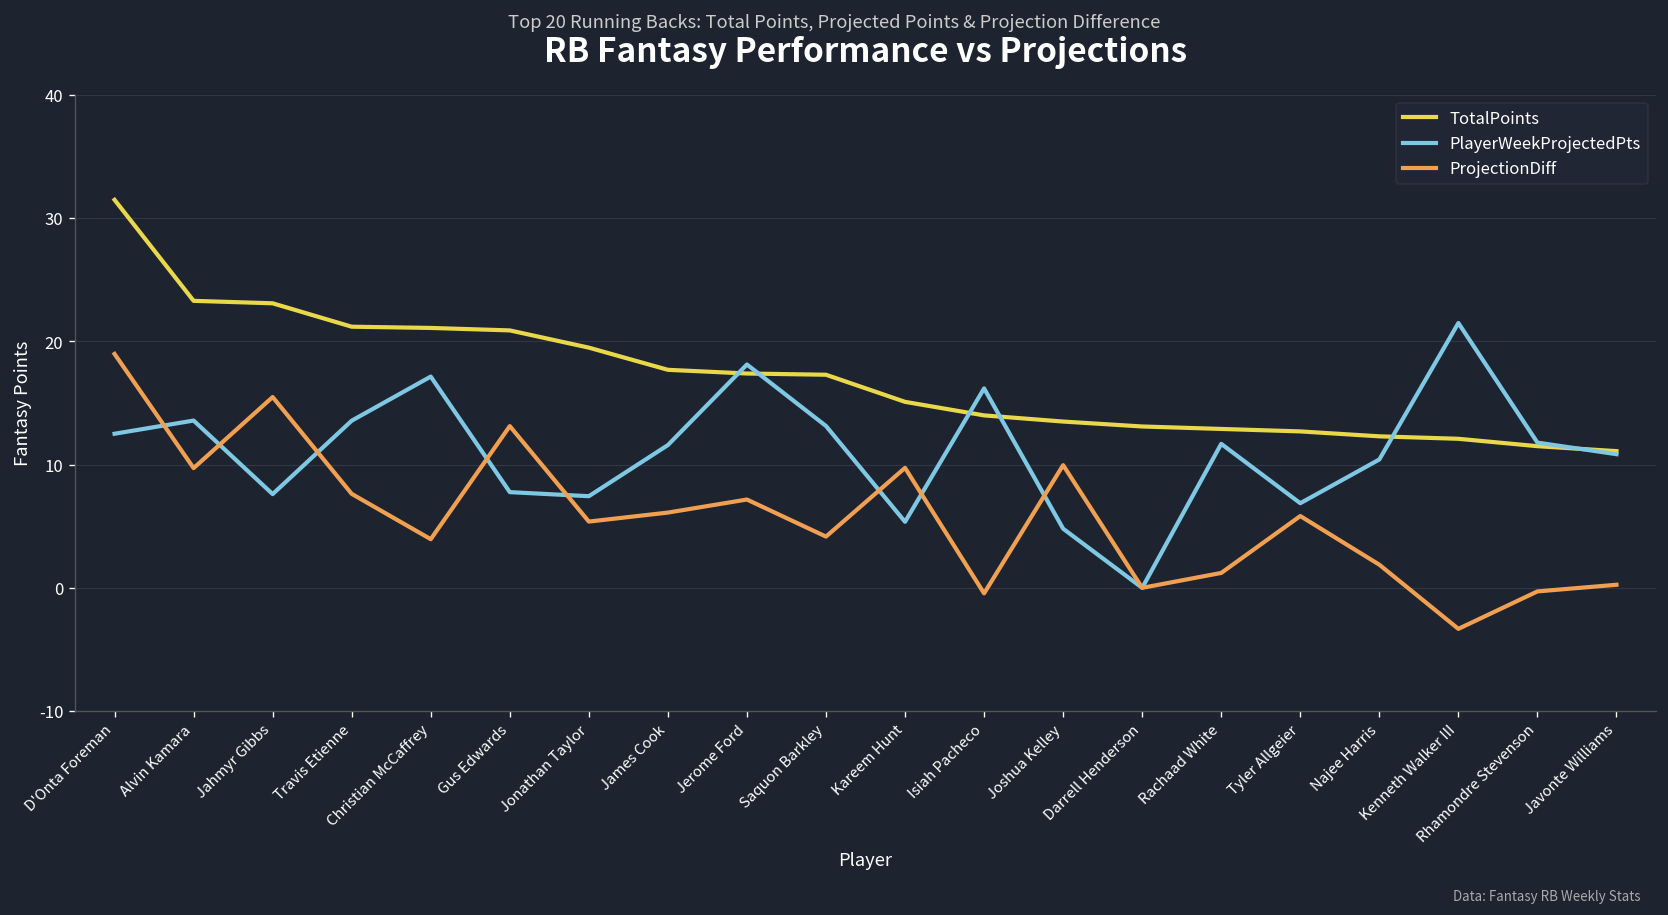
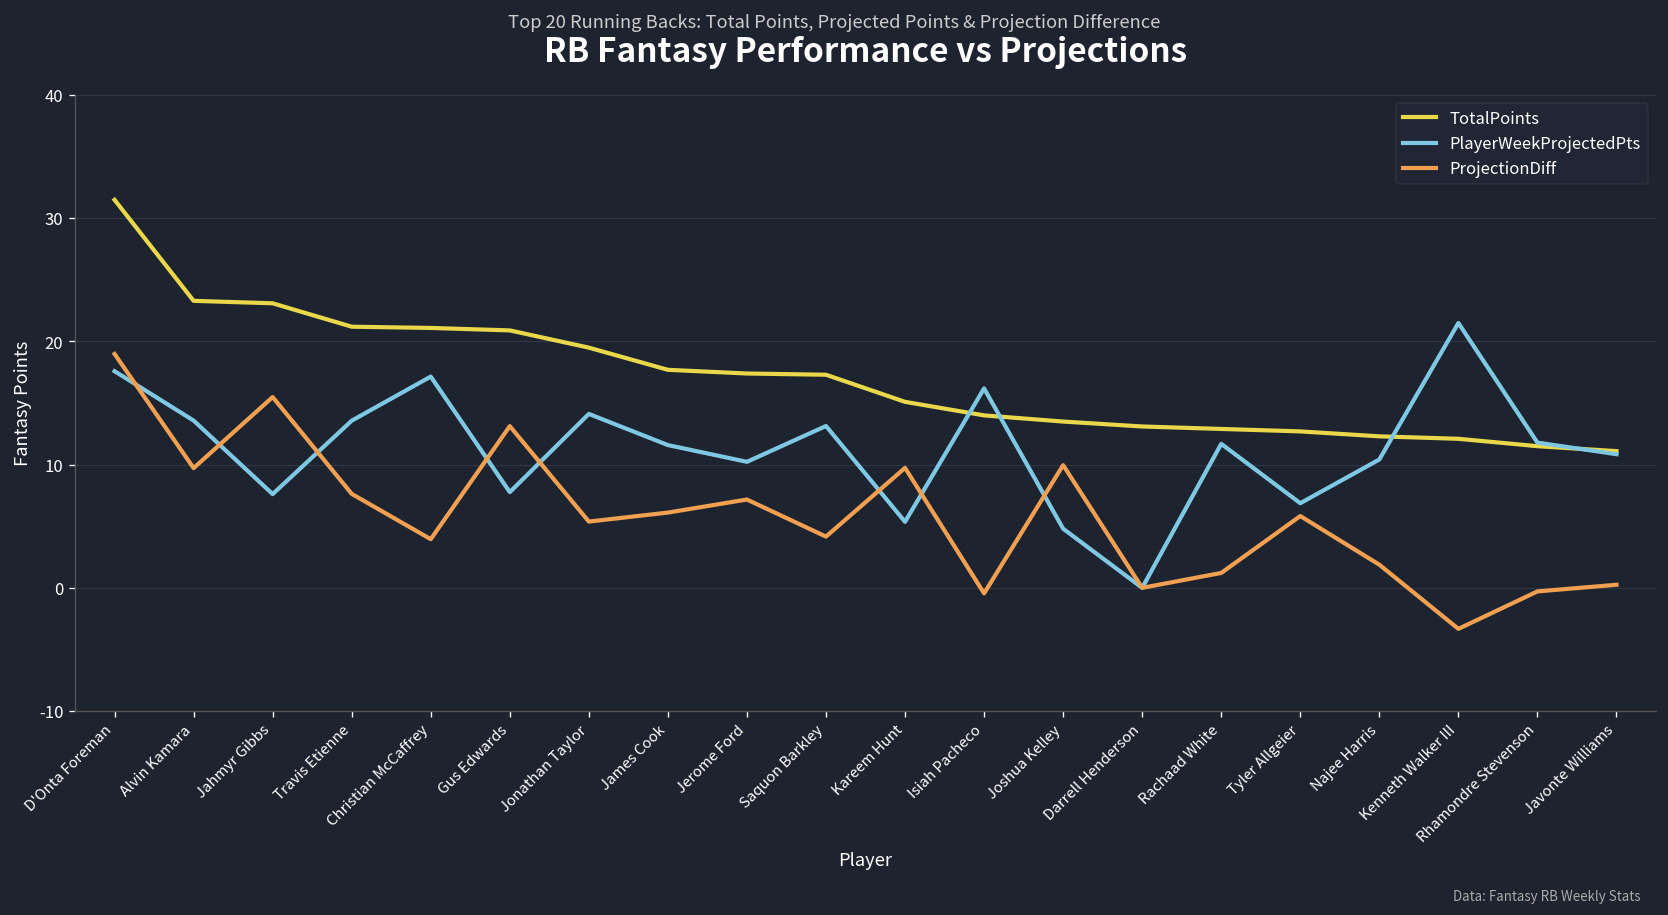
PlayerWeekProjectedPts, D'Onta Foreman: 12.5 -> 17.6
PlayerWeekProjectedPts, Jonathan Taylor: 7.4 -> 14.1
PlayerWeekProjectedPts, Jerome Ford: 18.1 -> 10.2
